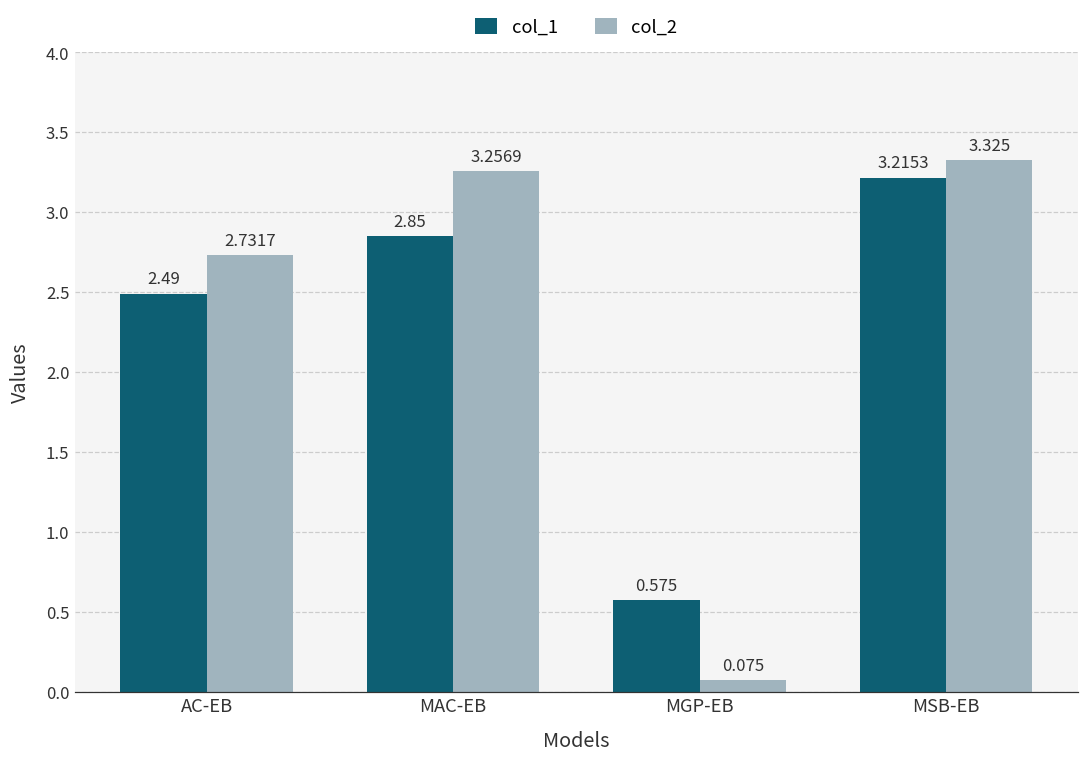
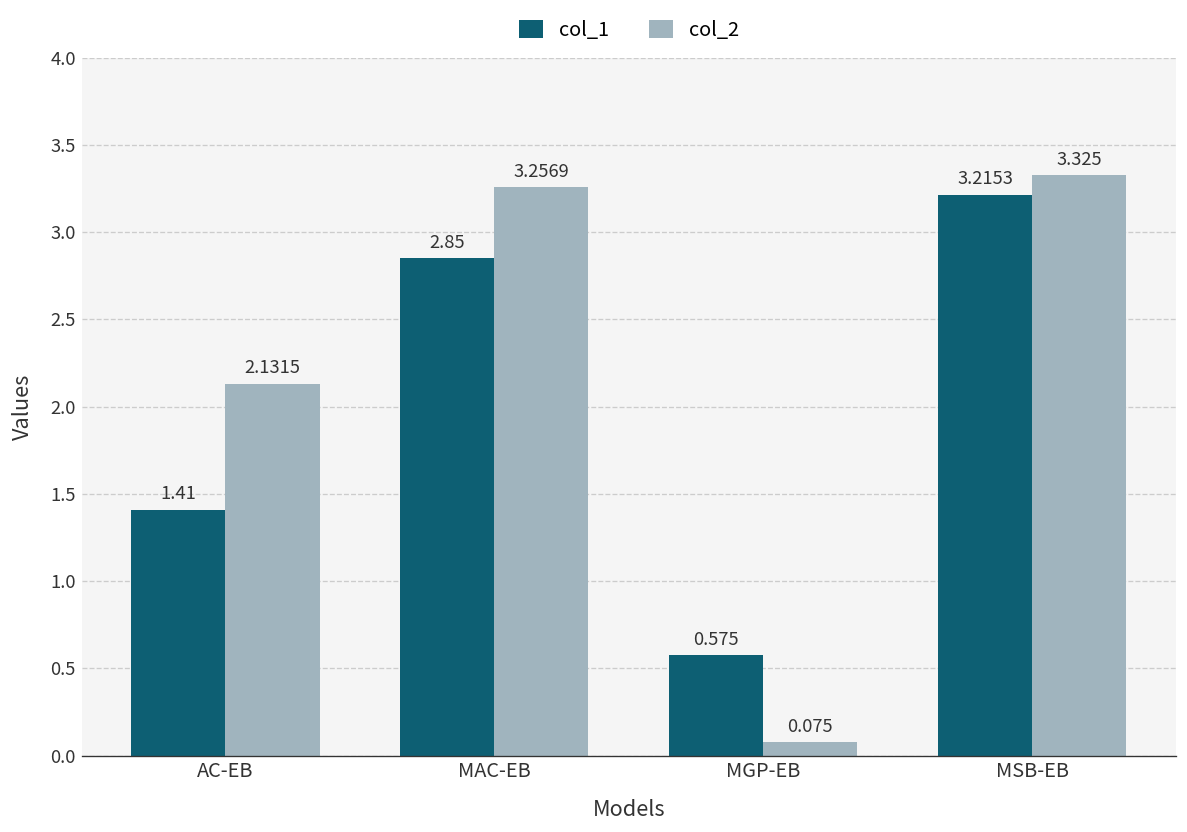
col_1, AC-EB: 2.49 -> 1.41
col_2, AC-EB: 2.7317 -> 2.1315
